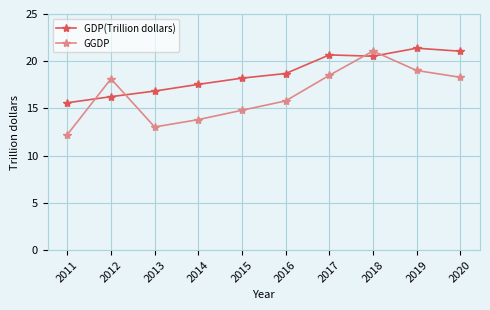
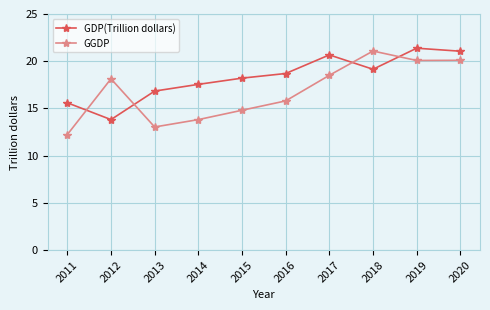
GDP(Trillion dollars), 2012: 16 -> 14
GDP(Trillion dollars), 2018: 21 -> 19
GGDP, 2019: 19 -> 20
GGDP, 2020: 18 -> 20
